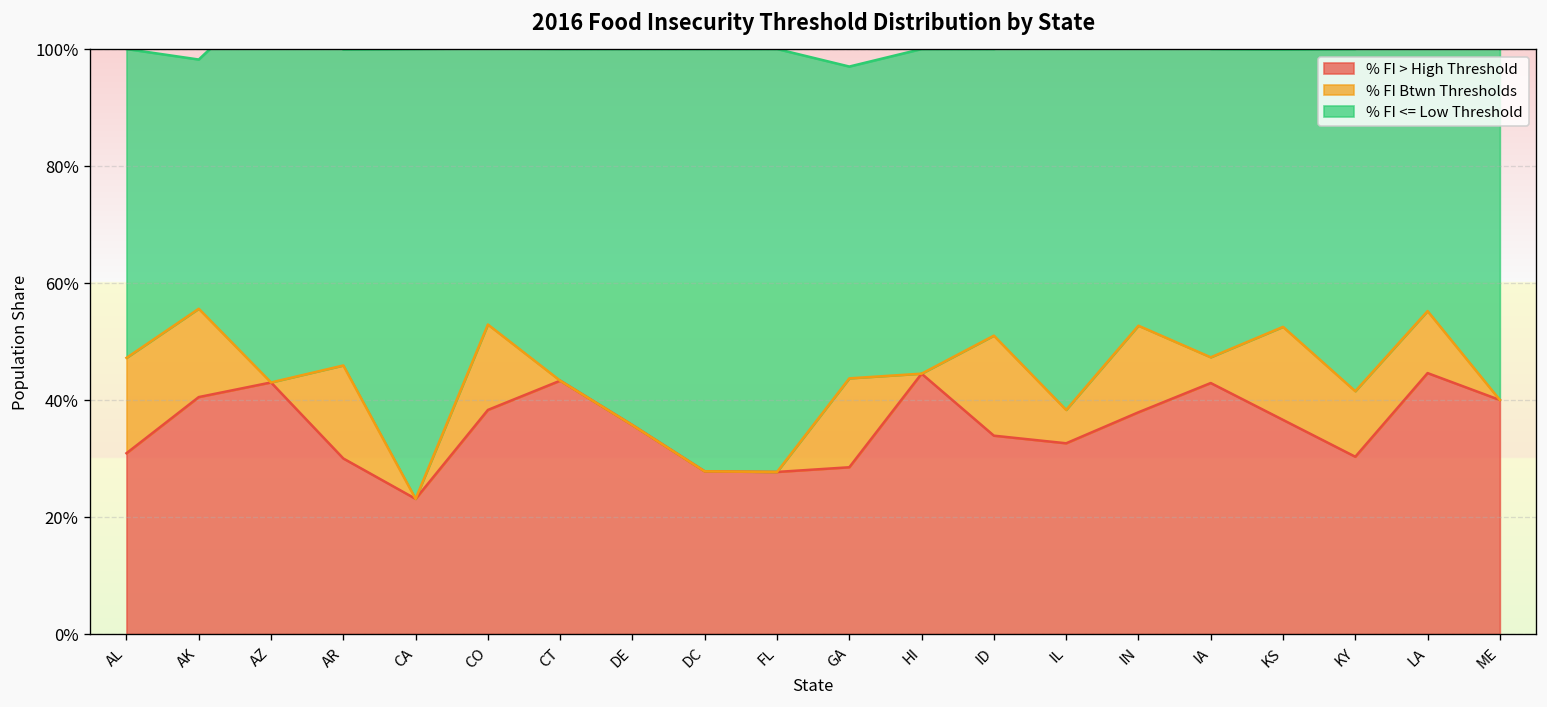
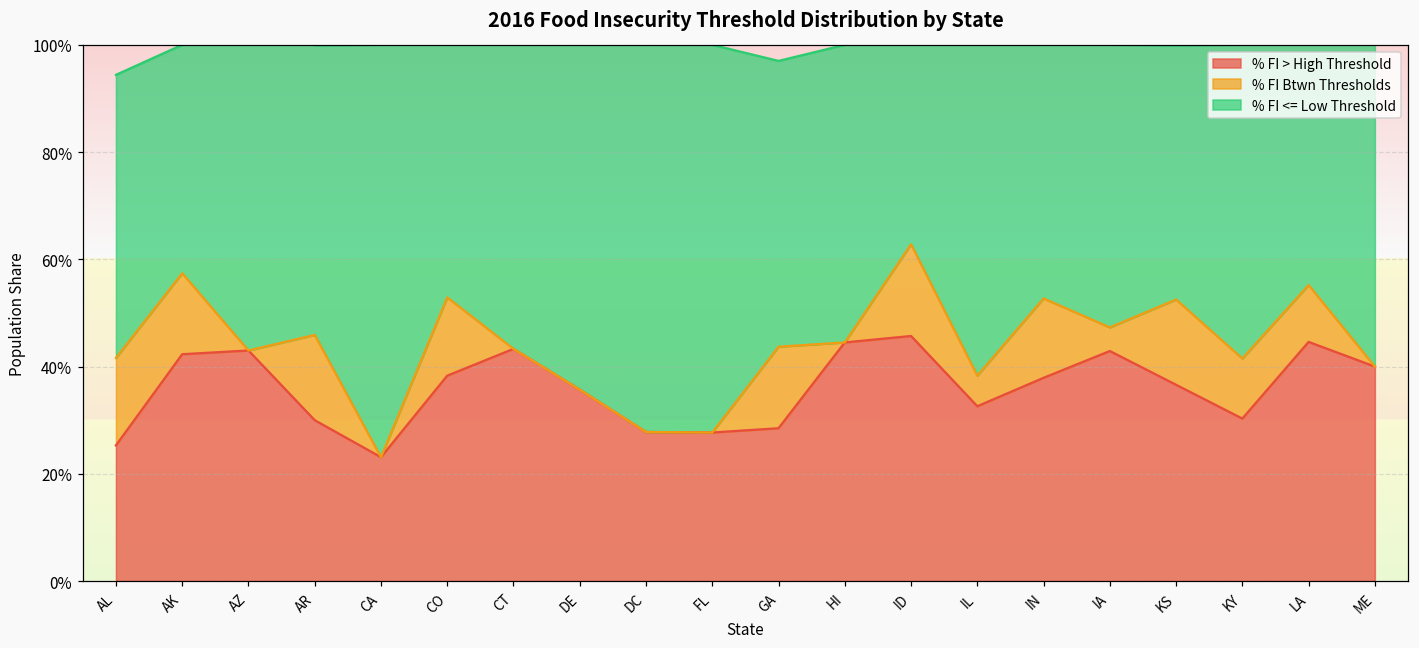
% FI > High Threshold, AL: 31% -> 25%
% FI > High Threshold, AK: 41% -> 42%
% FI > High Threshold, ID: 34% -> 46%
